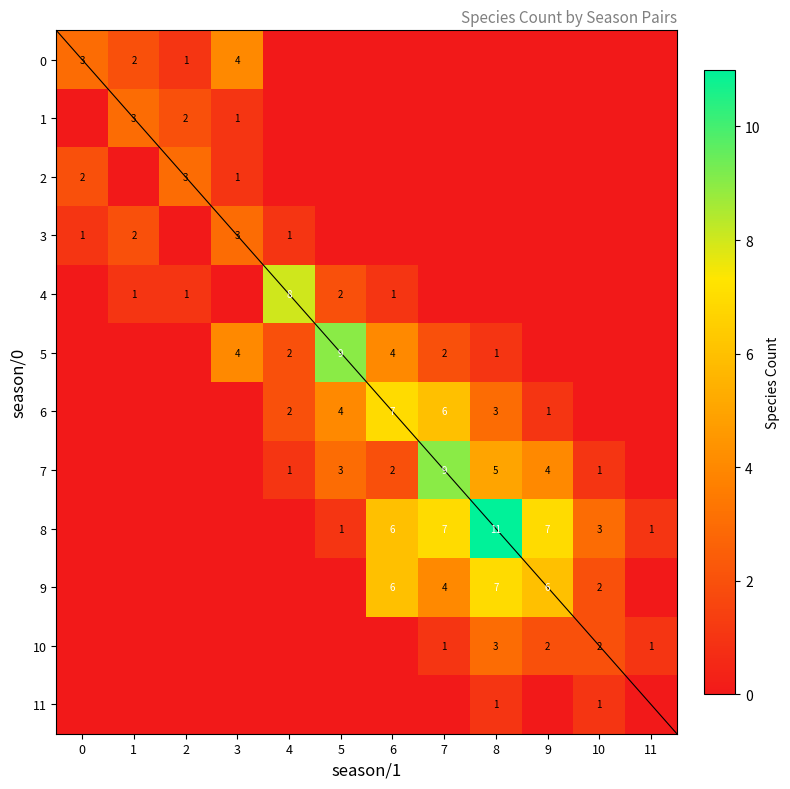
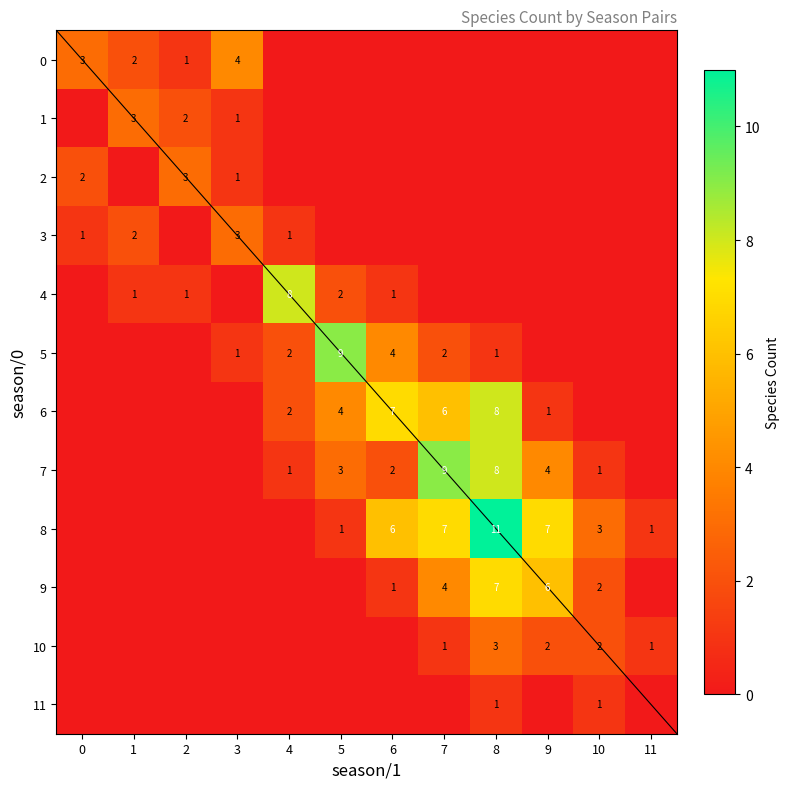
5, 3: 4 -> 1
6, 8: 3 -> 8
7, 8: 5 -> 8
9, 6: 6 -> 1
